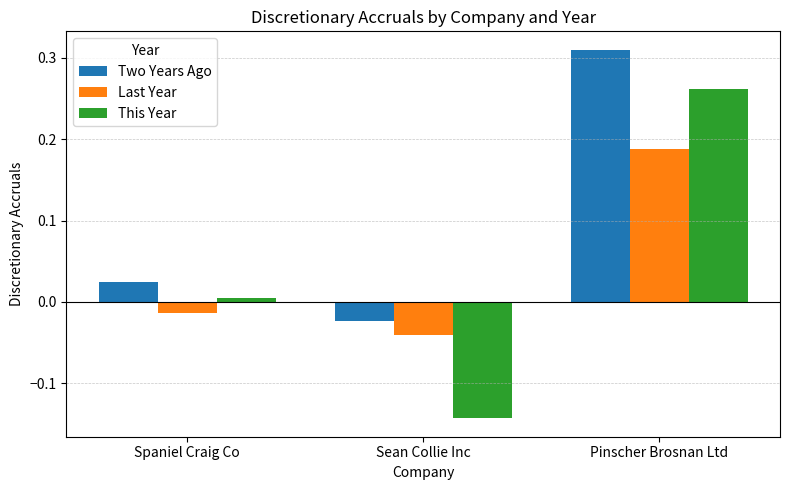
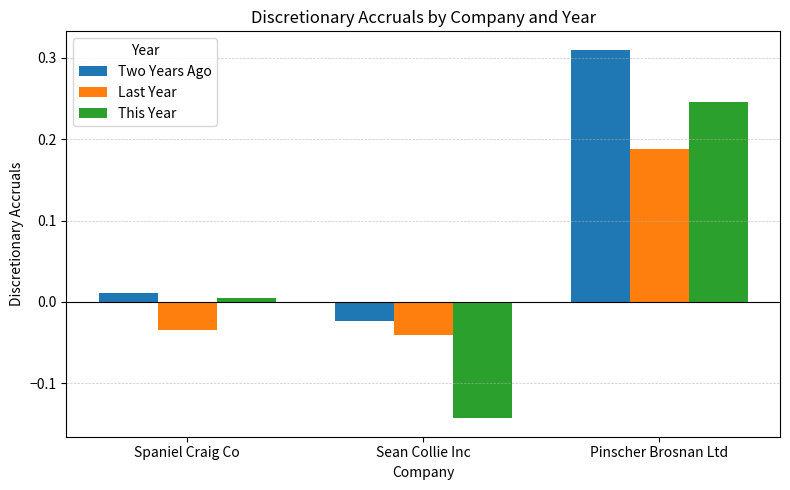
Two Years Ago, Spaniel Craig Co: 0.02 -> 0.01
Last Year, Spaniel Craig Co: -0.01 -> -0.03
This Year, Pinscher Brosnan Ltd: 0.26 -> 0.25
